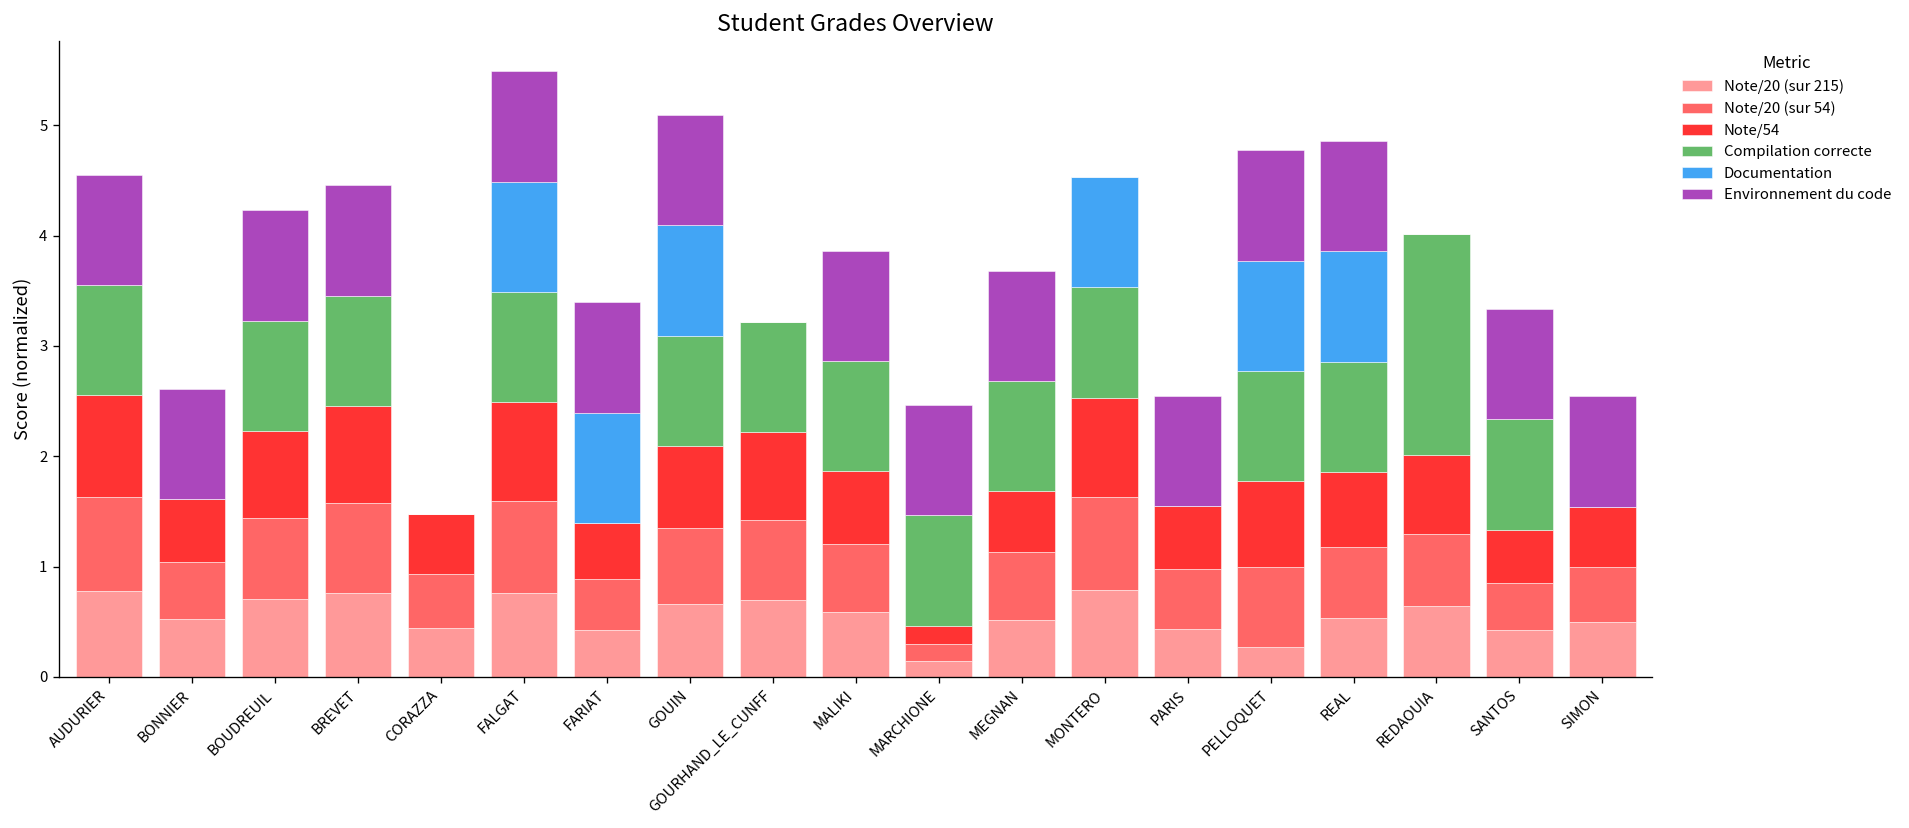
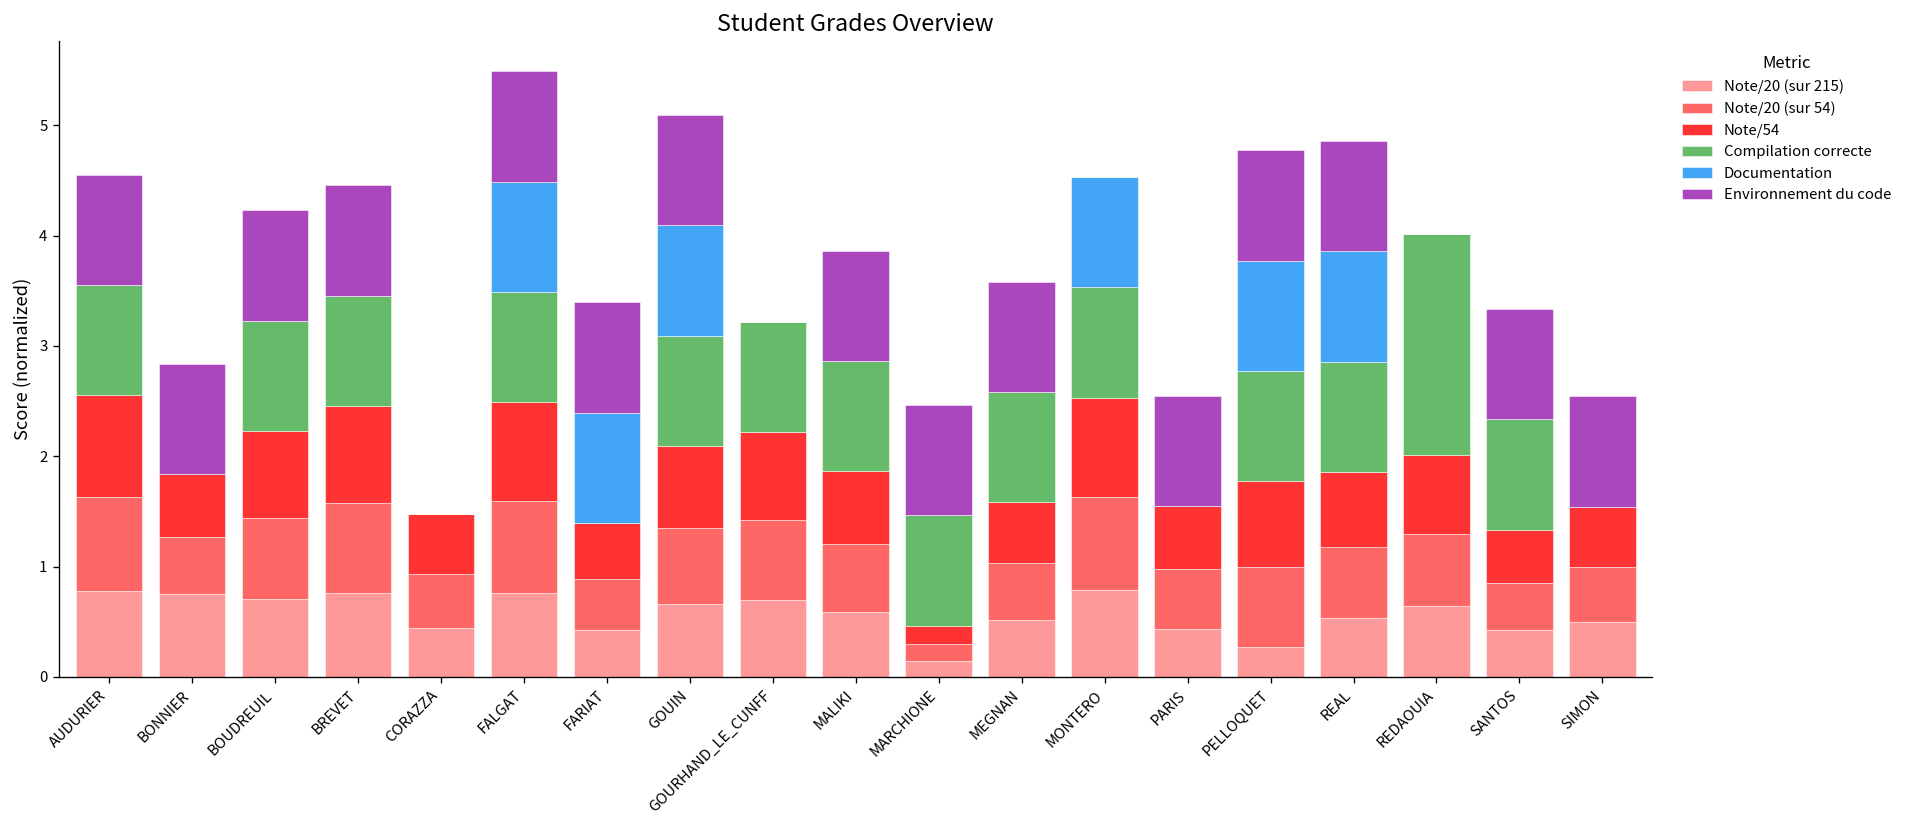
Note/20 (sur 215), BONNIER: 0.5 -> 0.7
Note/20 (sur 54), MEGNAN: 0.6 -> 0.5
